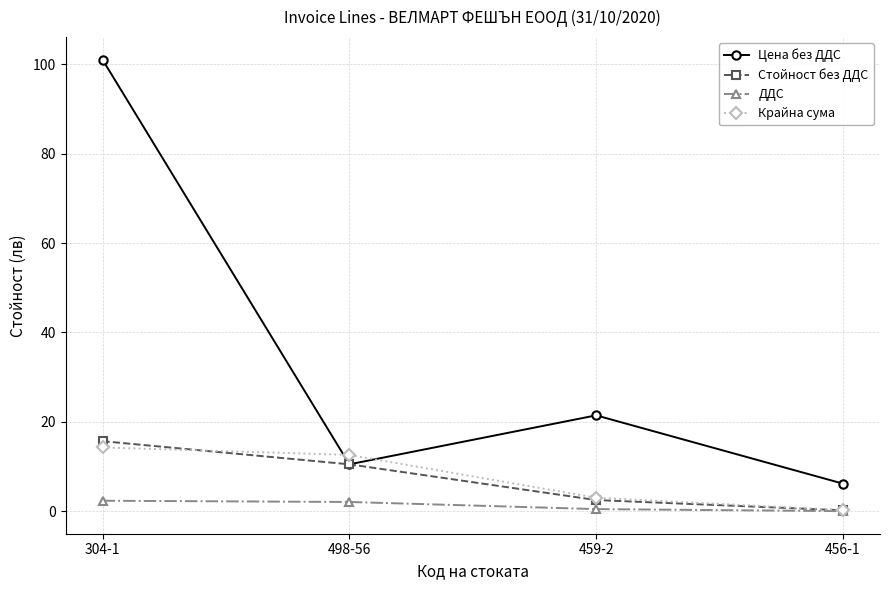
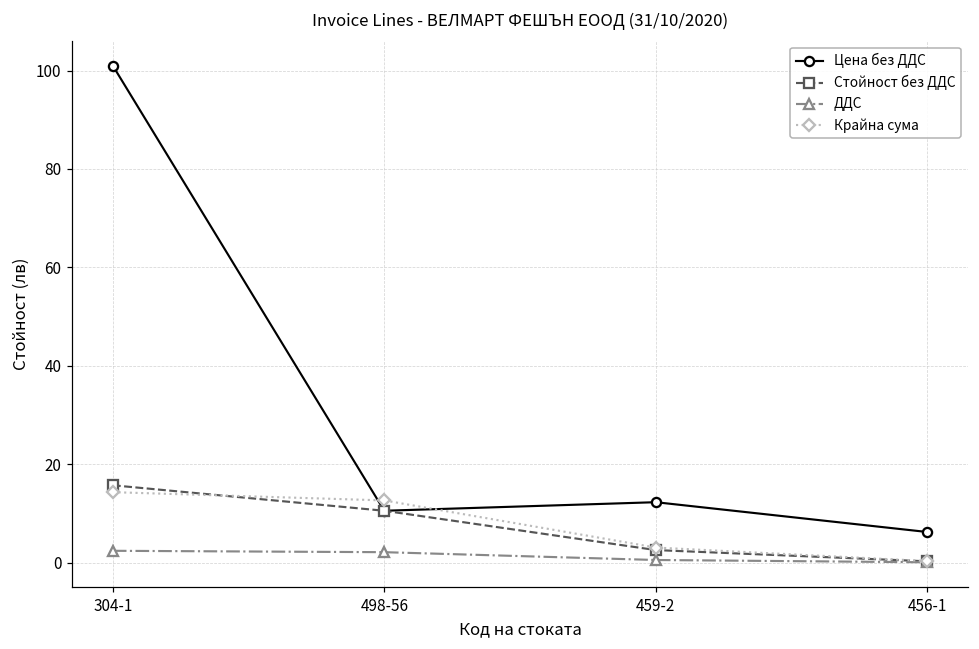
Цена без ДДС, 459-2: 21 -> 12
